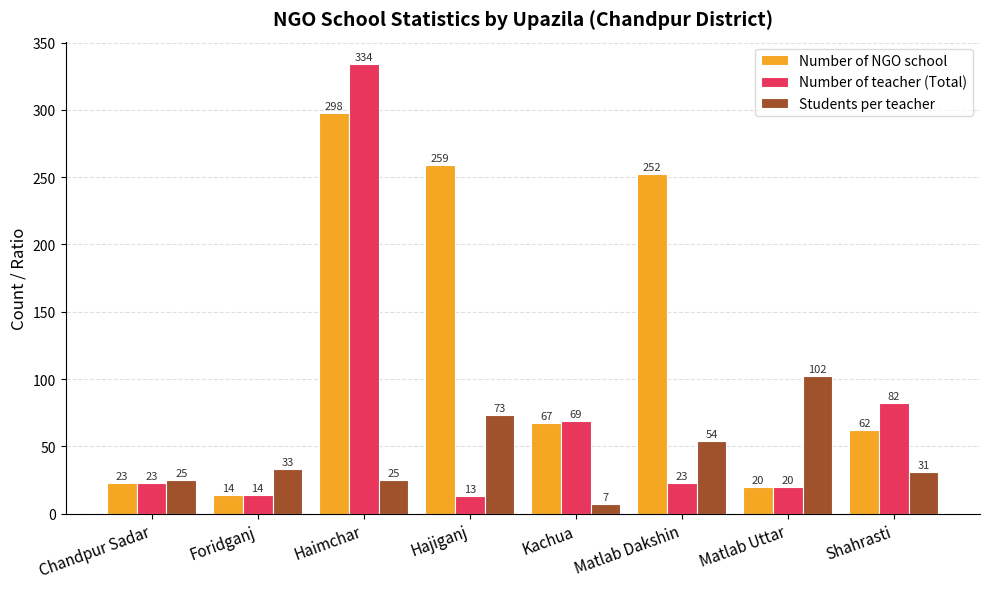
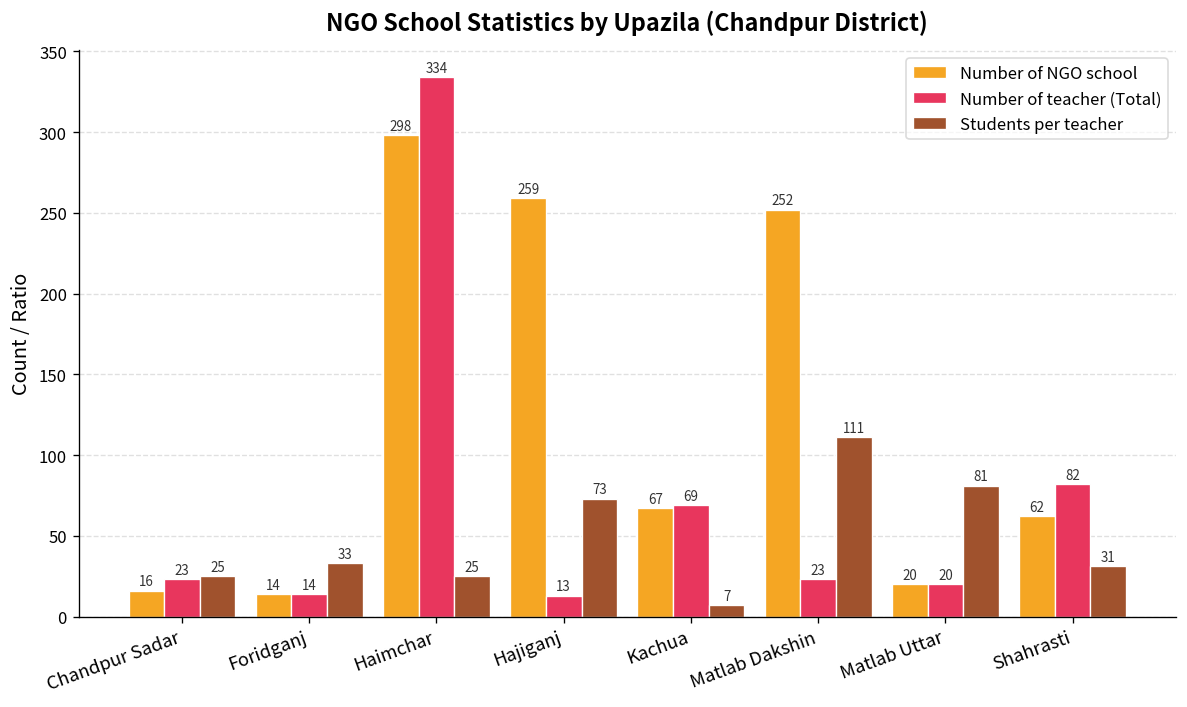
Number of NGO school, Chandpur Sadar: 23 -> 16
Students per teacher, Matlab Dakshin: 54 -> 111
Students per teacher, Matlab Uttar: 102 -> 81
